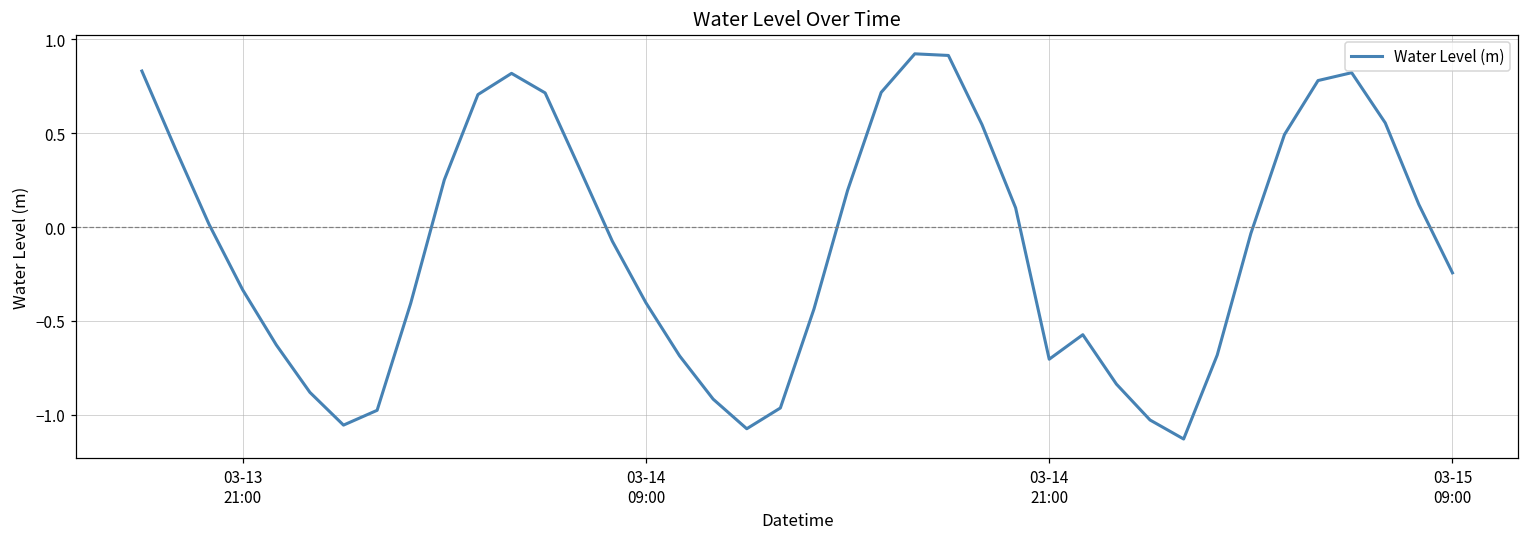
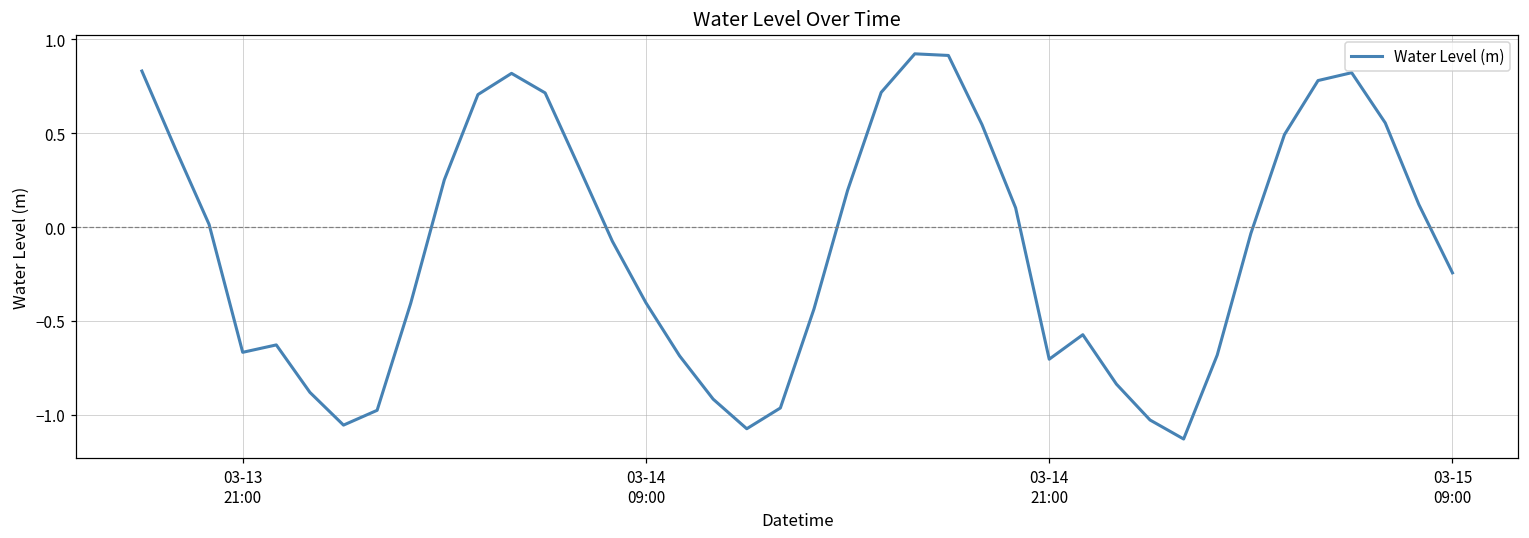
03-13 21:00: -0.33 -> -0.67
